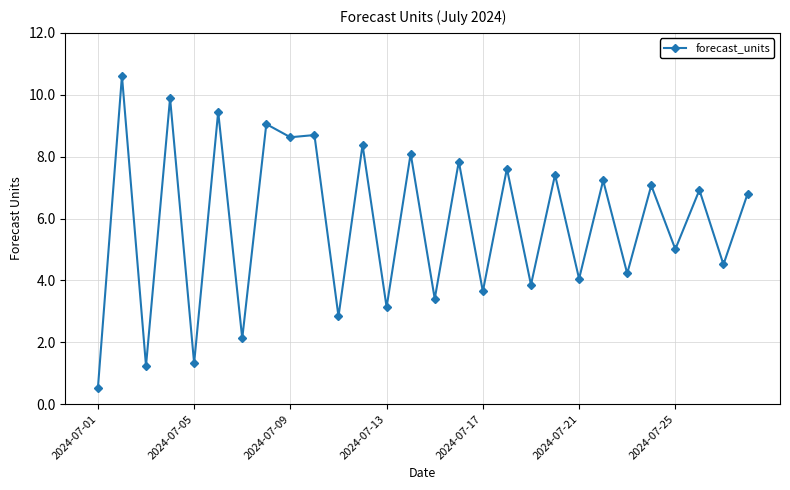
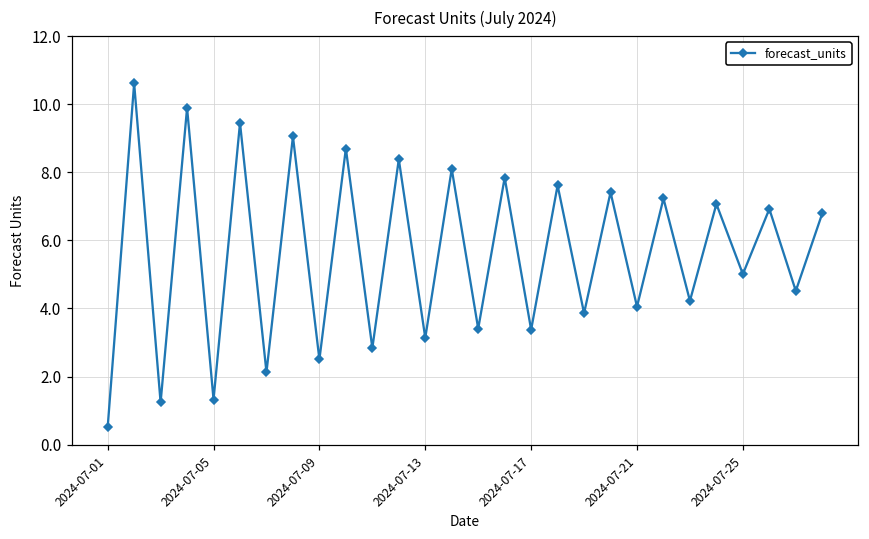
2024-07-09: 8.6 -> 2.5
2024-07-17: 3.6 -> 3.4
